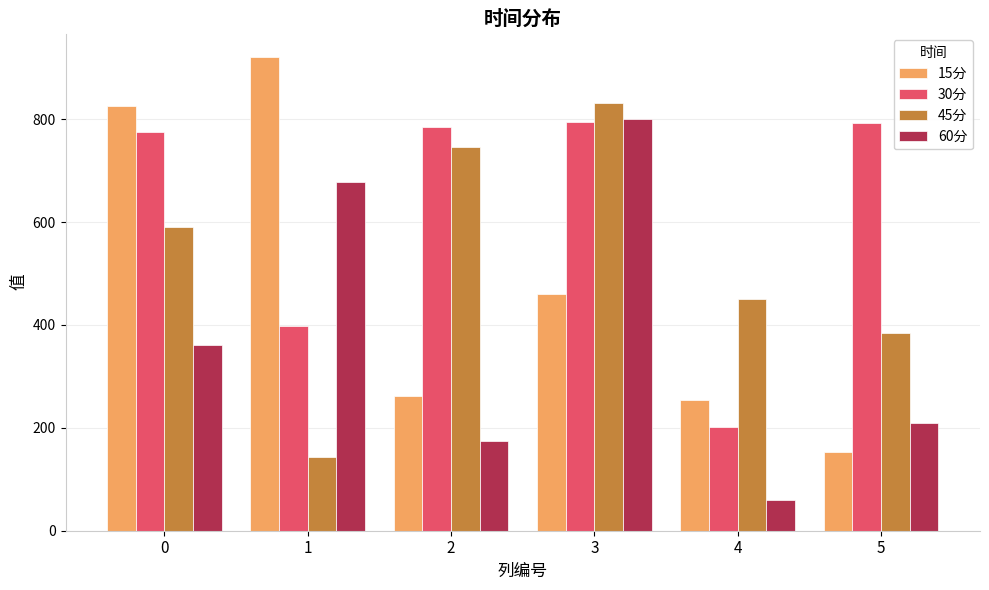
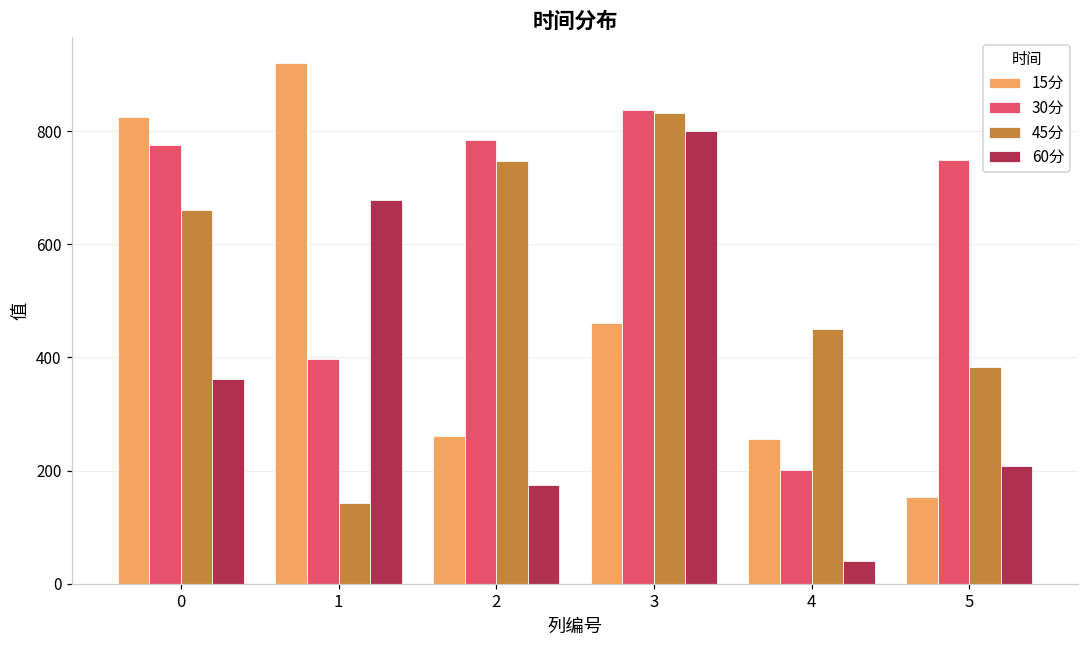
45分, 0: 590 -> 660
30分, 3: 790 -> 840
60分, 4: 60 -> 40
30分, 5: 790 -> 750
